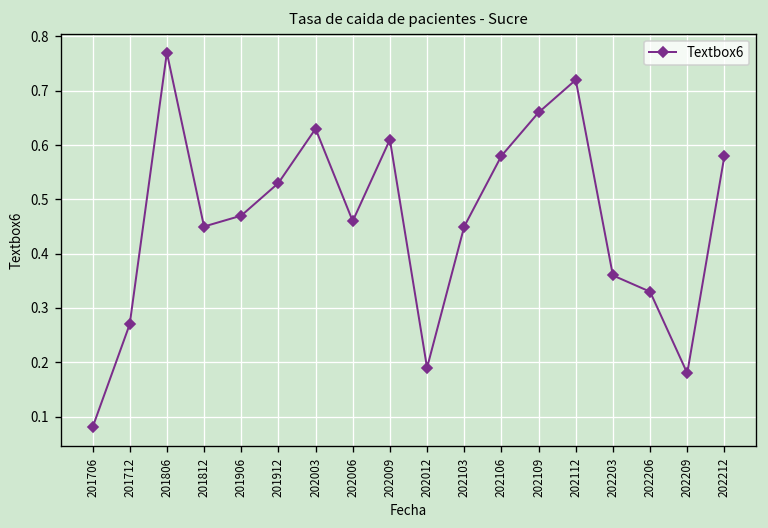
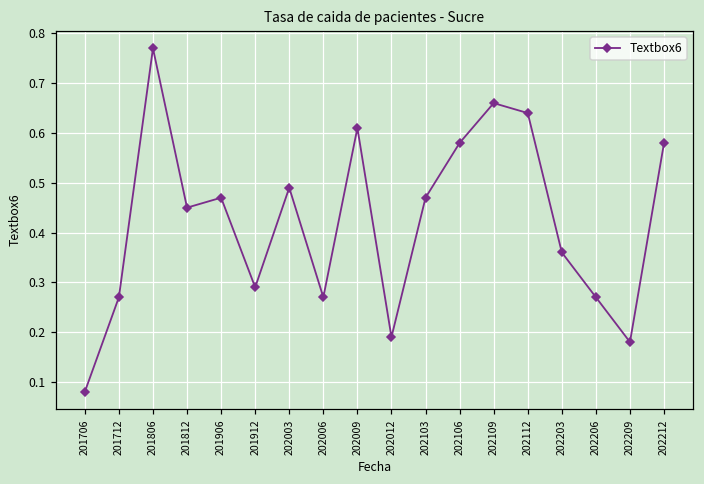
201912: 0.53 -> 0.29
202003: 0.63 -> 0.49
202006: 0.46 -> 0.27
202103: 0.45 -> 0.47
202112: 0.72 -> 0.64
202206: 0.33 -> 0.27
